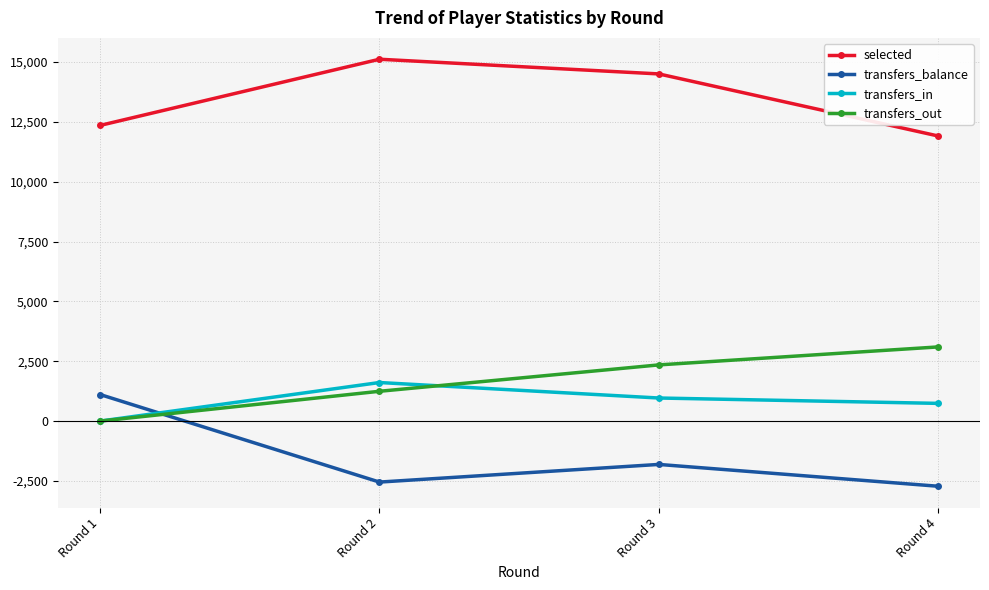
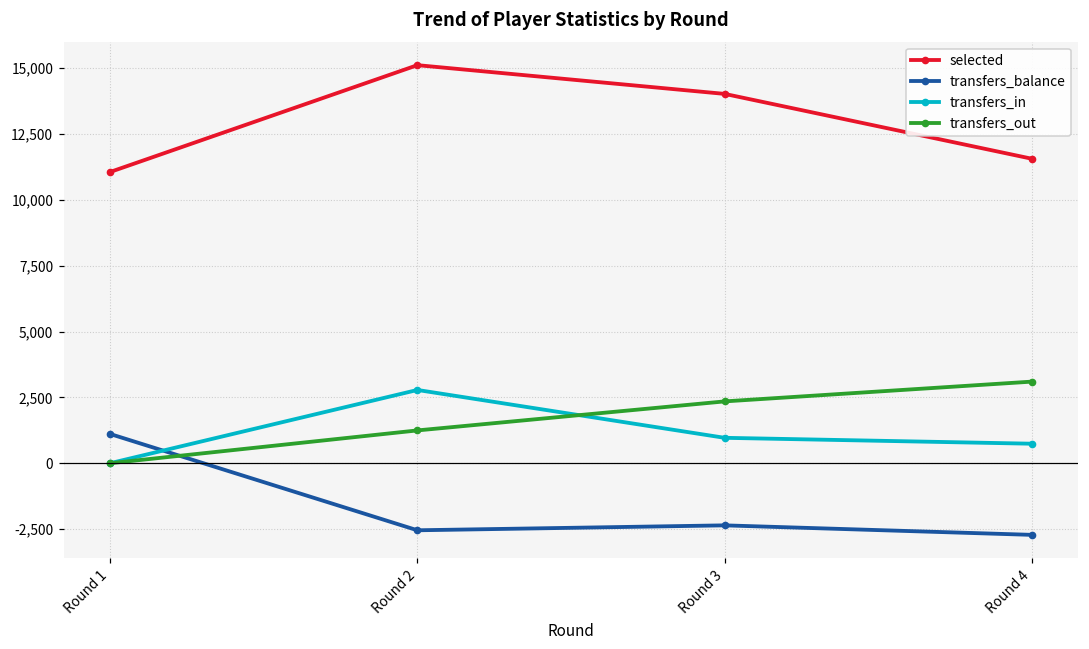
selected, Round 1: 12,400 -> 11,100
transfers_in, Round 2: 1,600 -> 2,800
selected, Round 3: 14,500 -> 14,000
transfers_balance, Round 3: -1,800 -> -2,400
selected, Round 4: 11,900 -> 11,600
